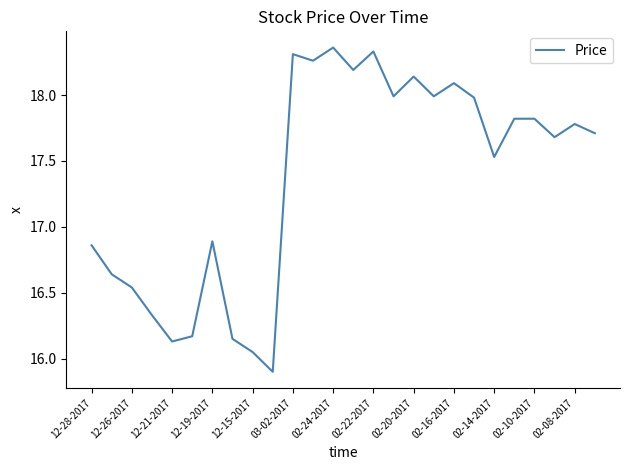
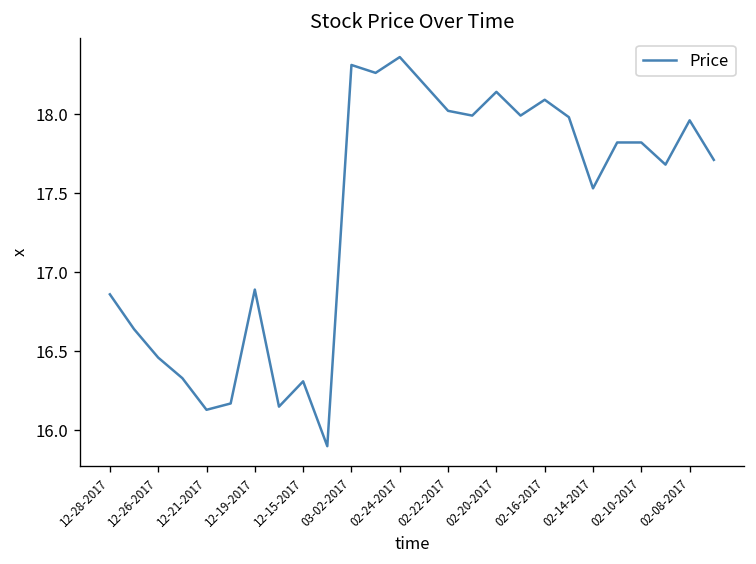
12-26-2017: 16.54 -> 16.46
12-15-2017: 16.05 -> 16.31
02-22-2017: 18.33 -> 18.02
02-08-2017: 17.78 -> 17.96
